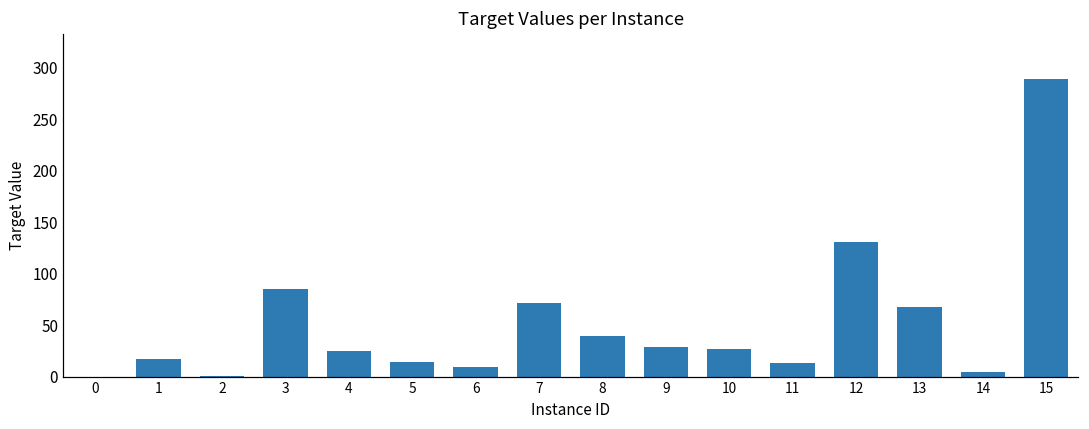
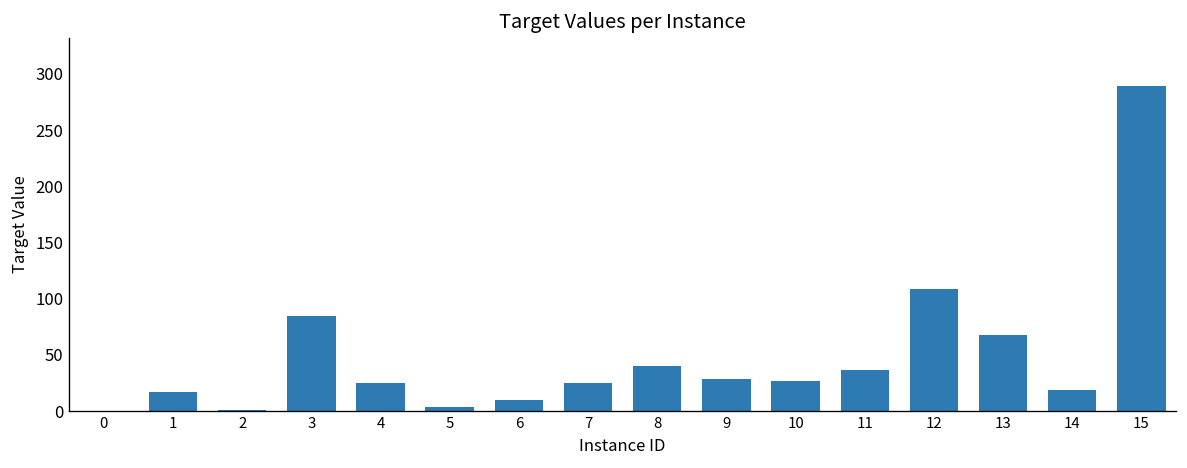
5: 10 -> 0
7: 70 -> 30
11: 10 -> 40
12: 130 -> 110
14: 10 -> 20
